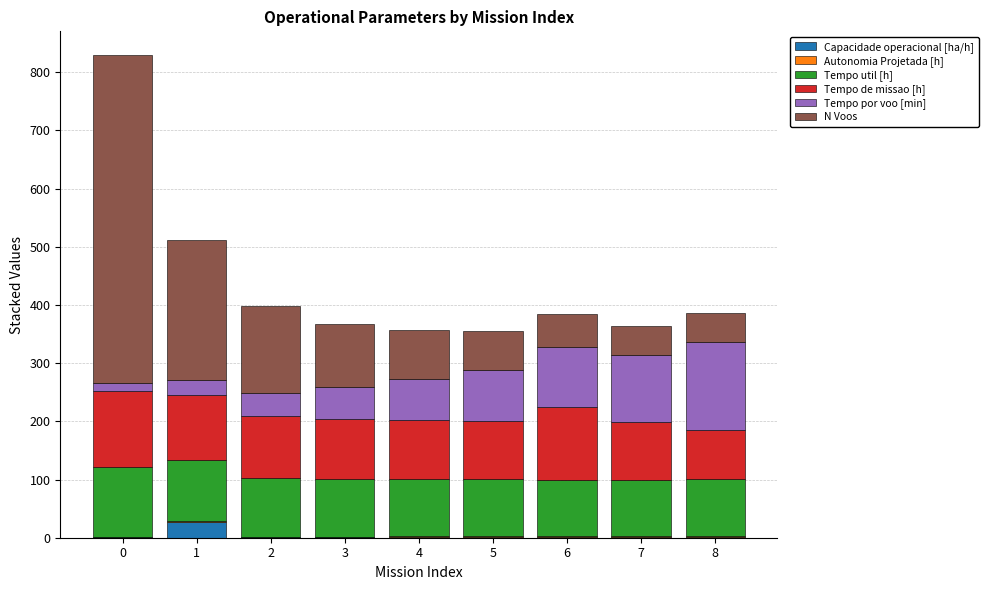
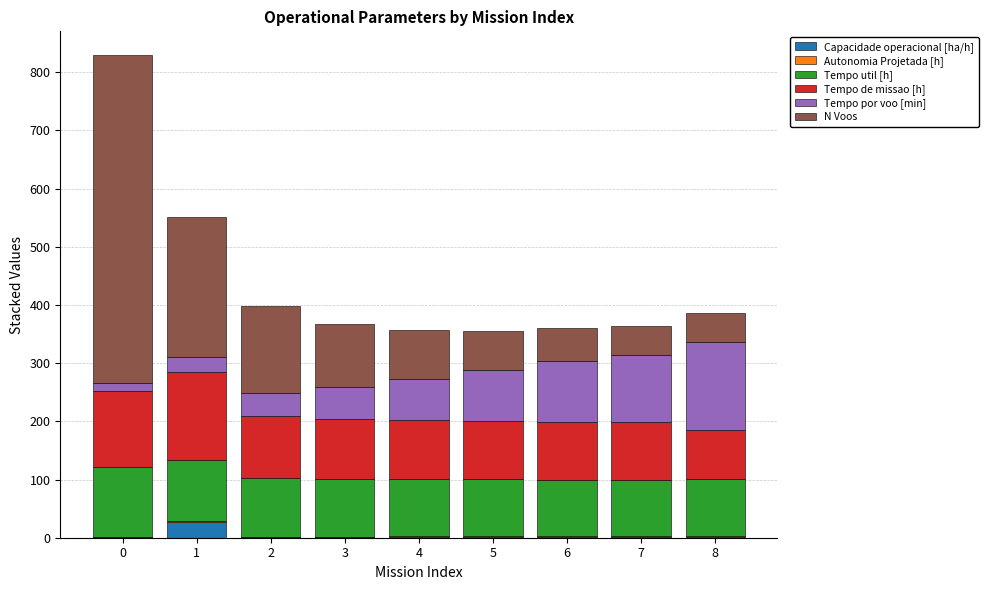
Tempo de missao [h], 1: 110 -> 150
Tempo de missao [h], 6: 120 -> 100
